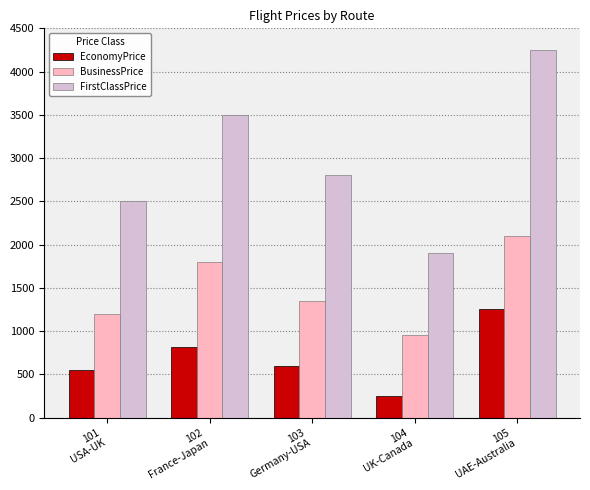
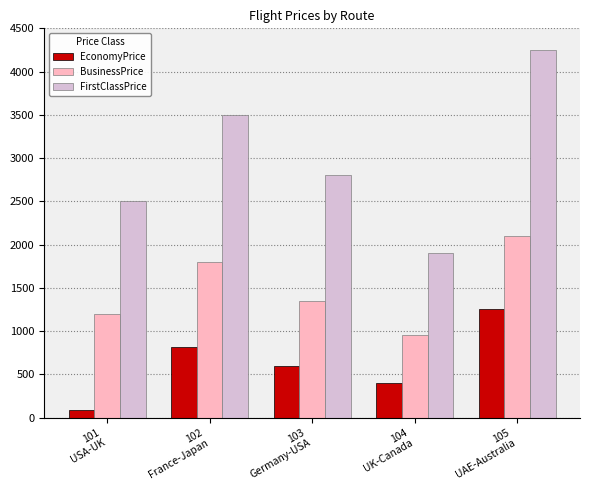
EconomyPrice, 101 USA-UK: 600 -> 100
EconomyPrice, 104 UK-Canada: 300 -> 400
